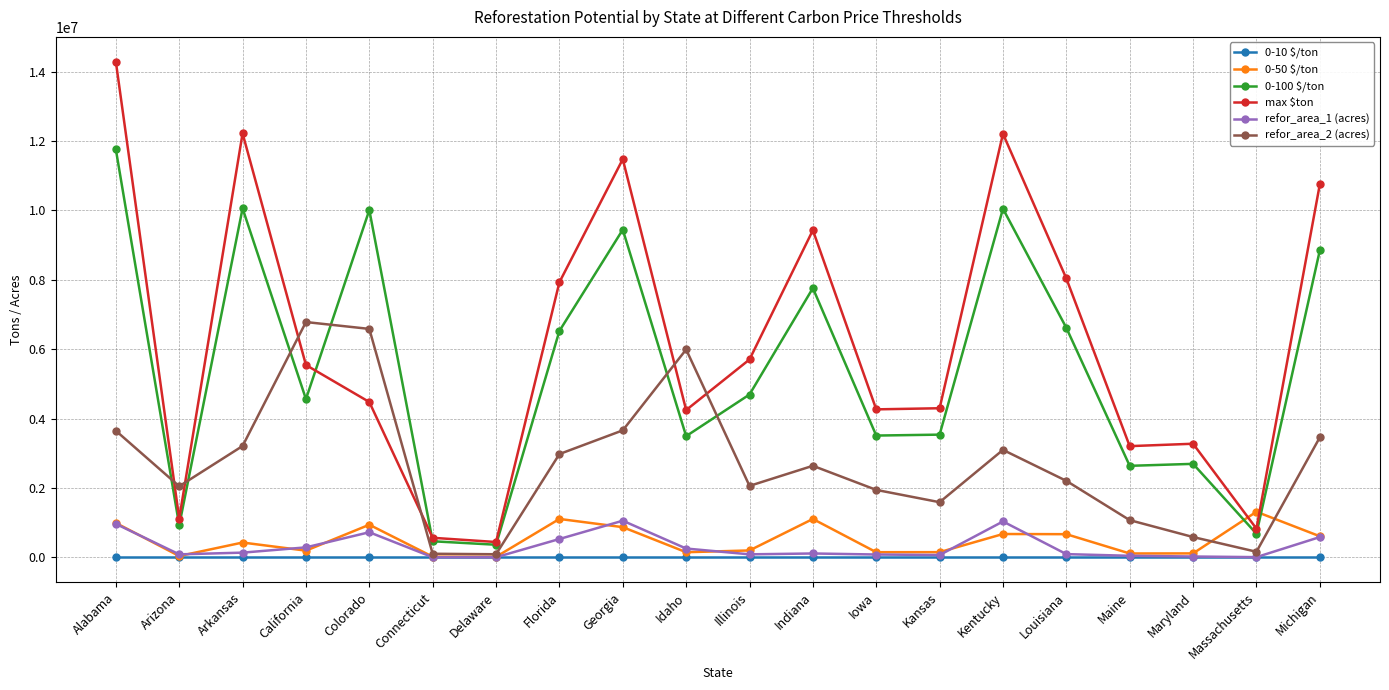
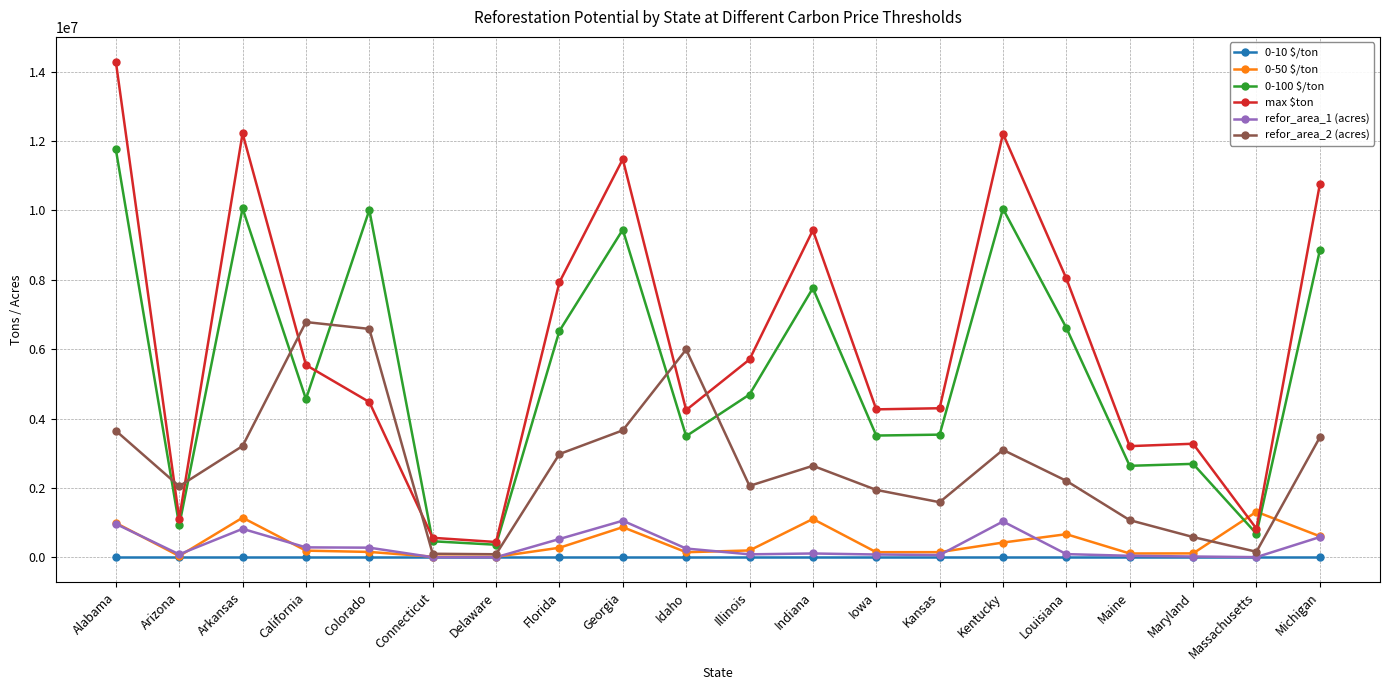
0-50 $/ton, Arkansas: 400000 -> 1100000
refor_area_1 (acres), Arkansas: 100000 -> 800000
0-50 $/ton, Colorado: 900000 -> 200000
refor_area_1 (acres), Colorado: 700000 -> 300000
0-50 $/ton, Florida: 1100000 -> 300000
0-50 $/ton, Kentucky: 700000 -> 400000
